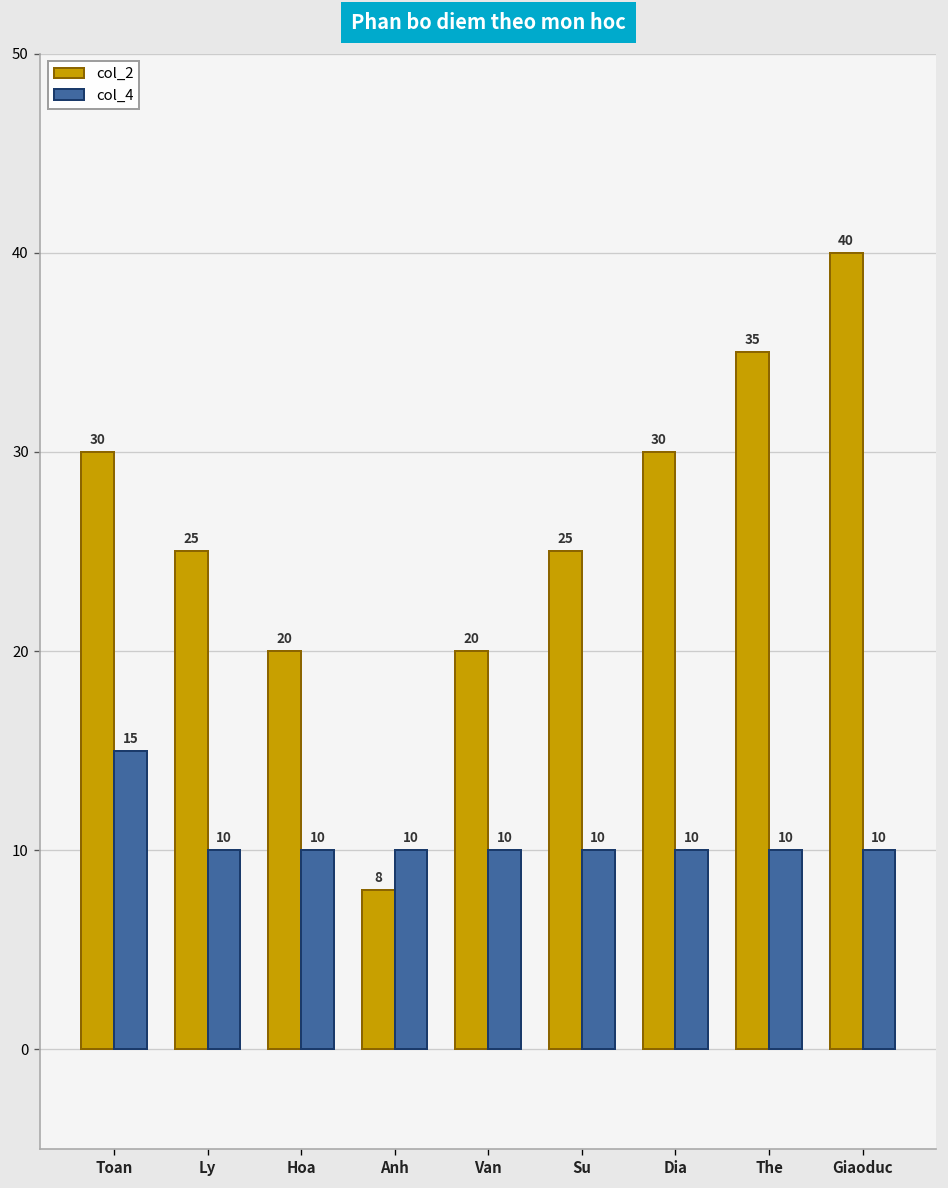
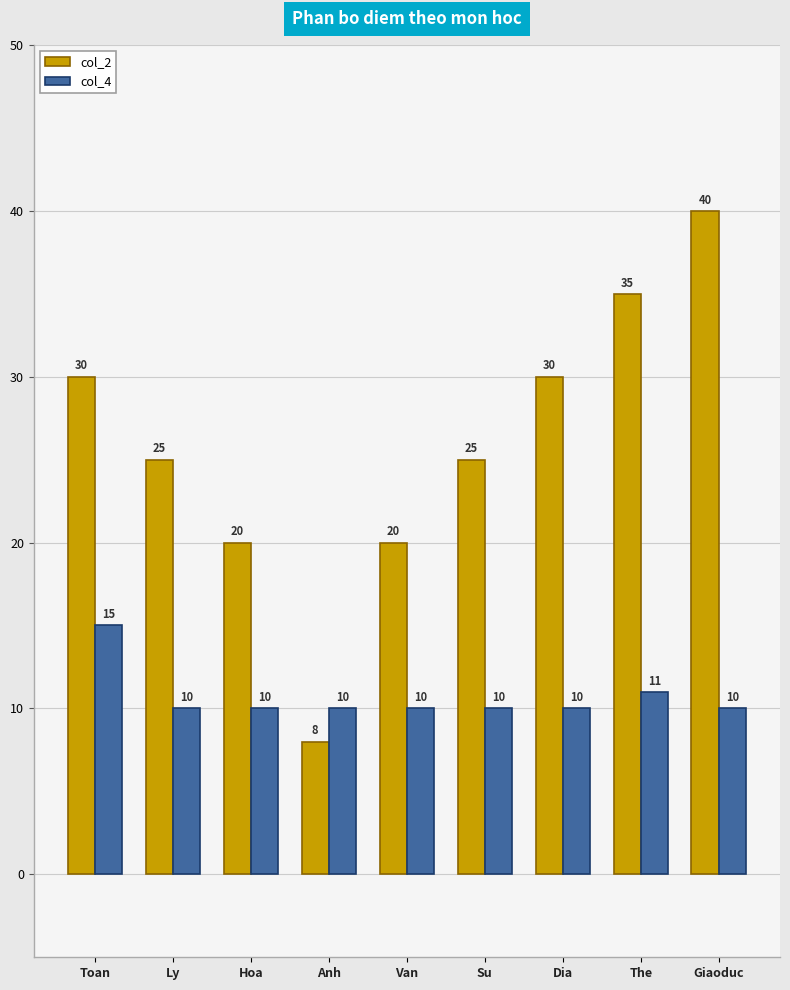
col_4, The: 10 -> 11
